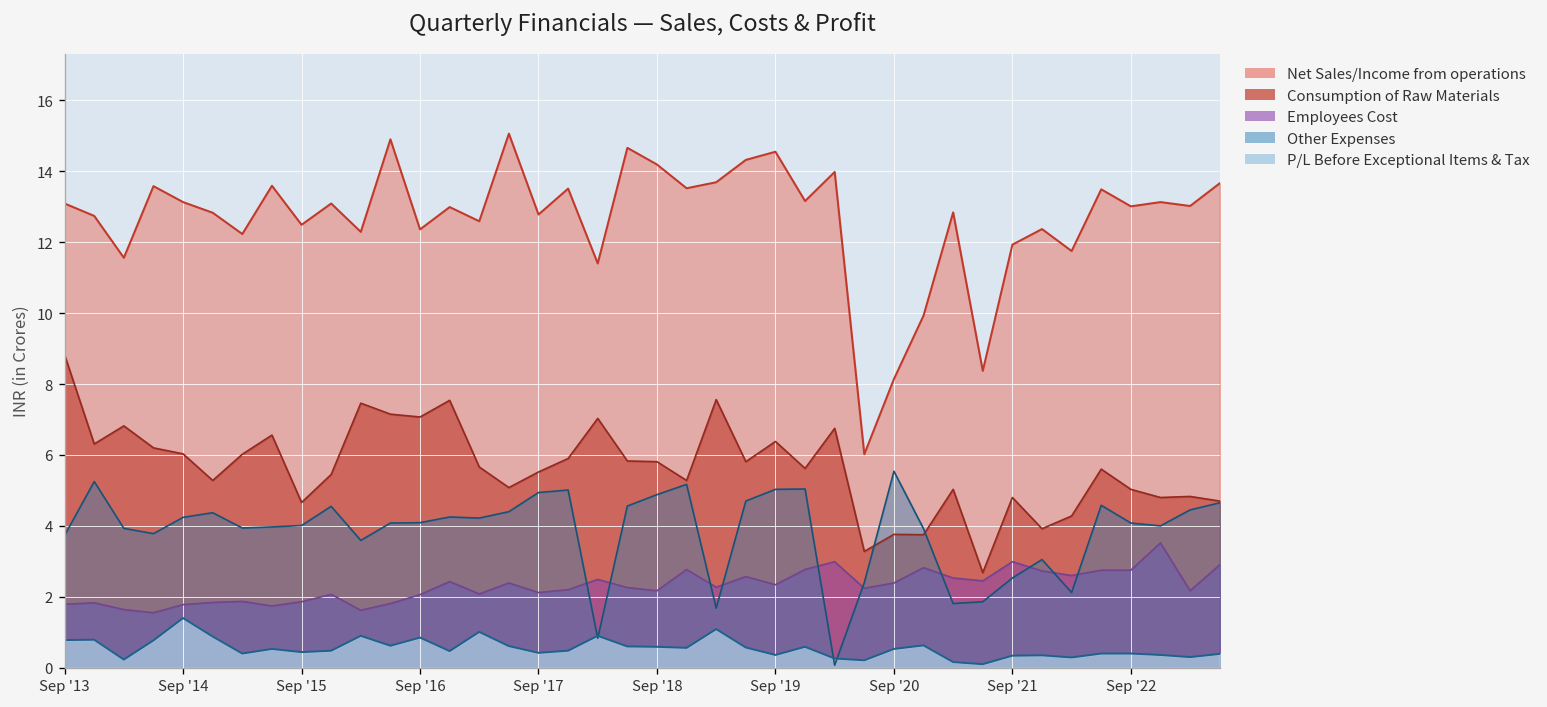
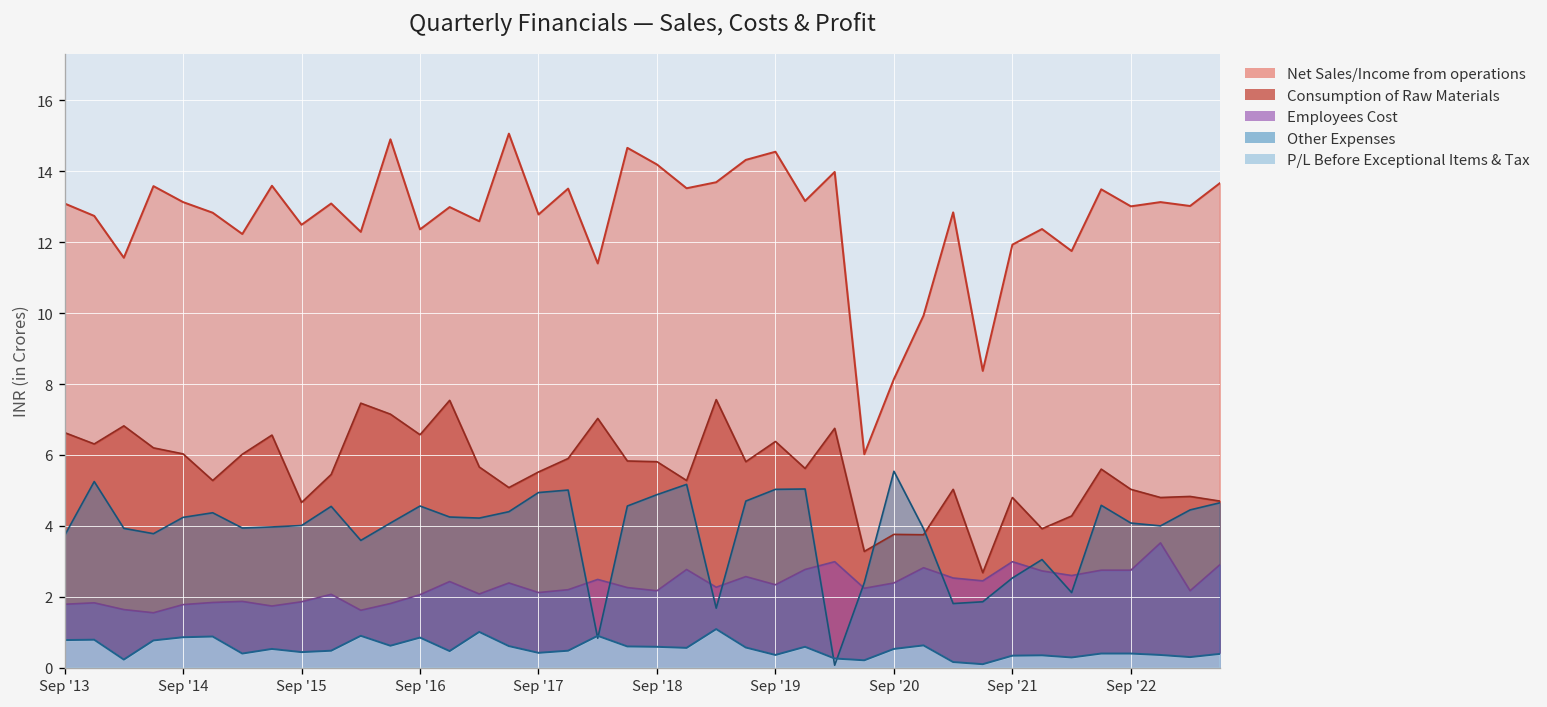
Consumption of Raw Materials, Sep '13: 8.8 -> 6.6
P/L Before Exceptional Items & Tax, Sep '14: 1.4 -> 0.9
Consumption of Raw Materials, Sep '16: 7.1 -> 6.6
Other Expenses, Sep '16: 4.1 -> 4.6
